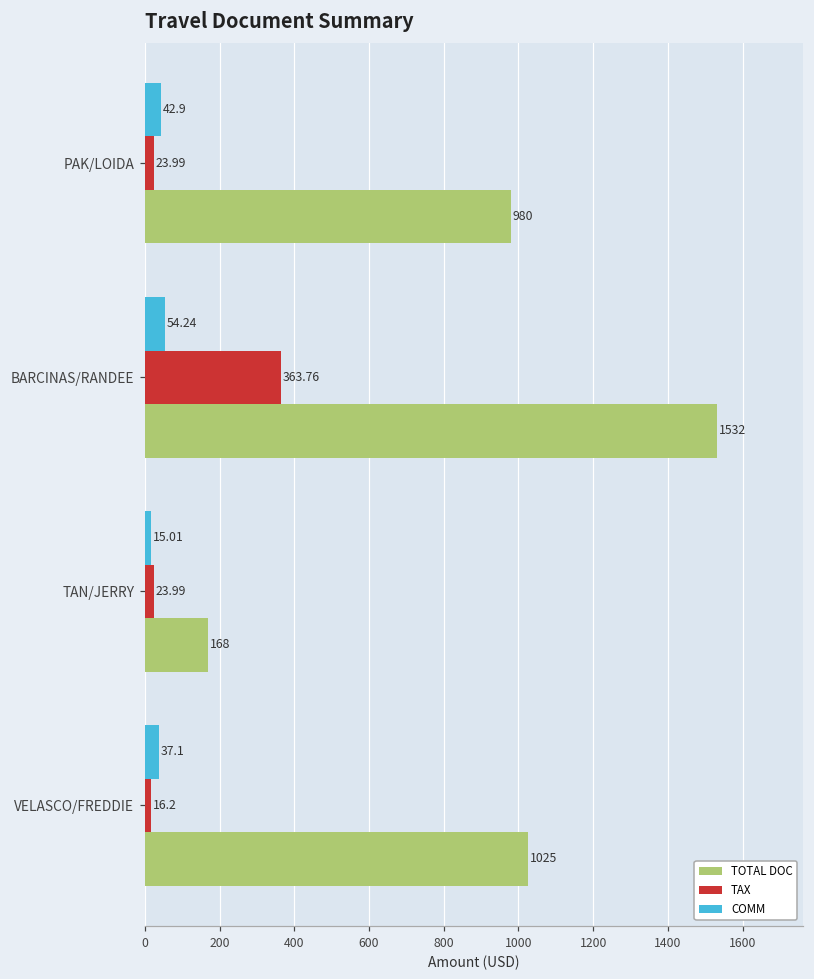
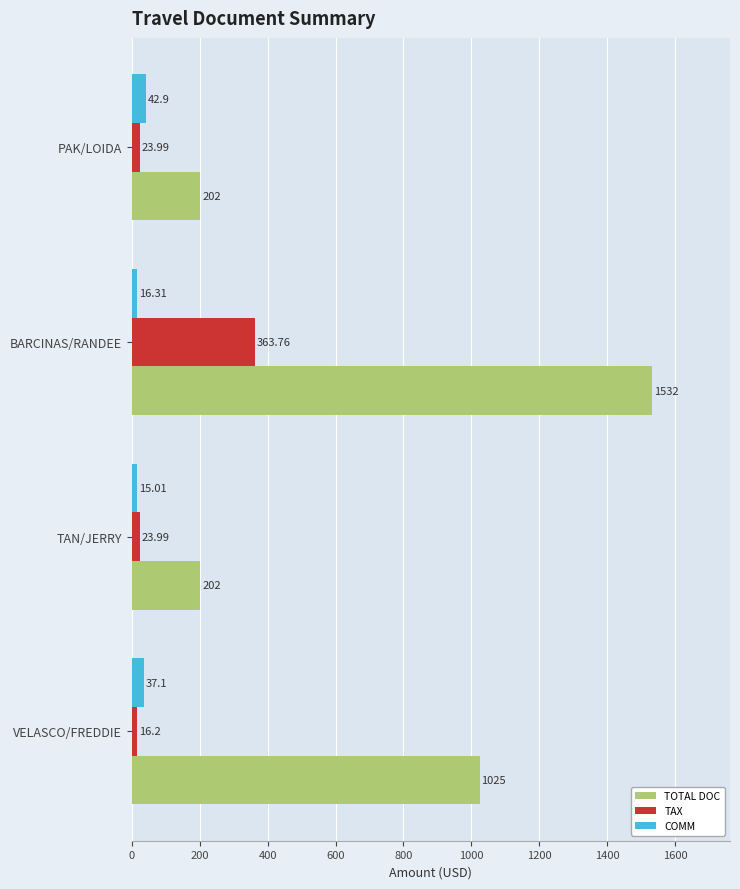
TOTAL DOC, PAK/LOIDA: 980 -> 202
COMM, BARCINAS/RANDEE: 54.24 -> 16.31
TOTAL DOC, TAN/JERRY: 168 -> 202
